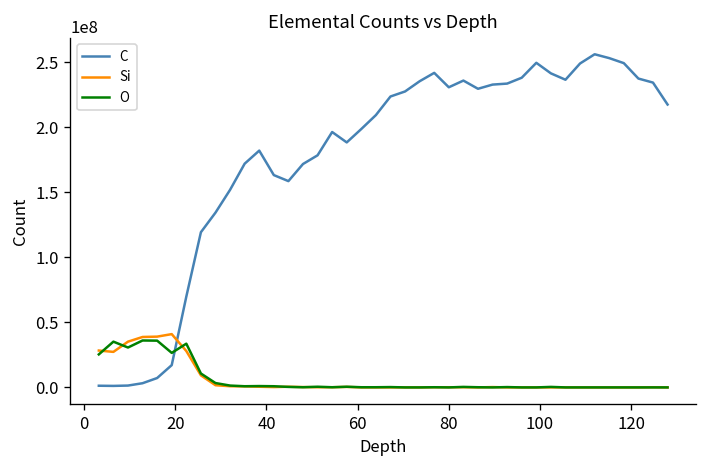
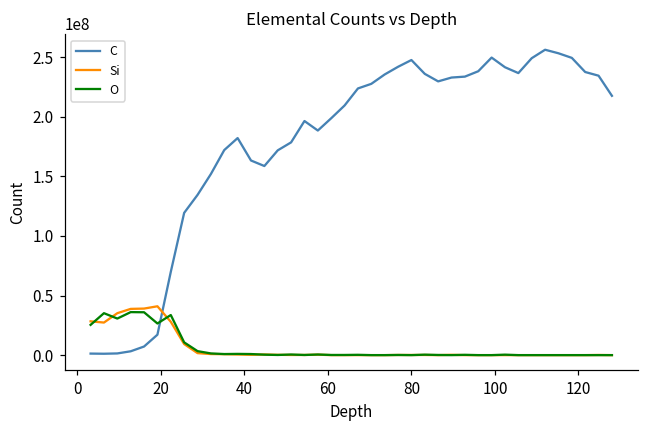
C, 80: 231000000 -> 248000000
